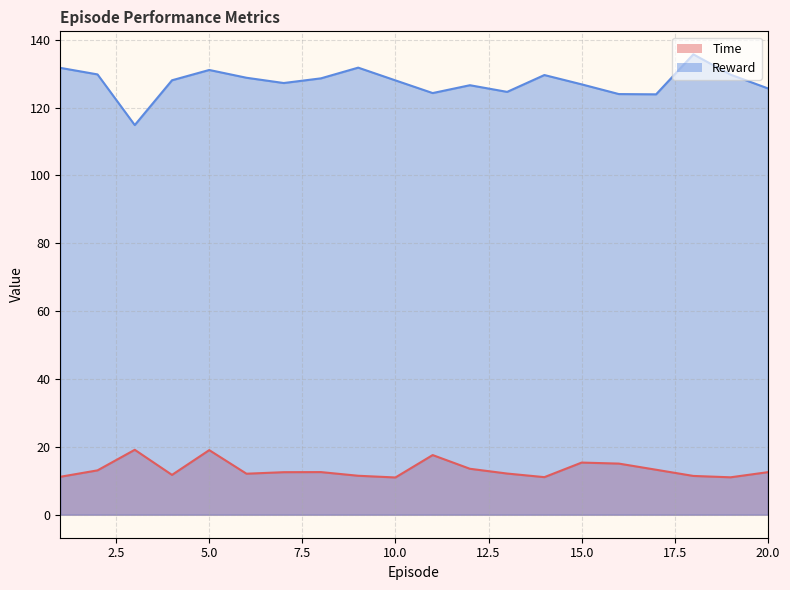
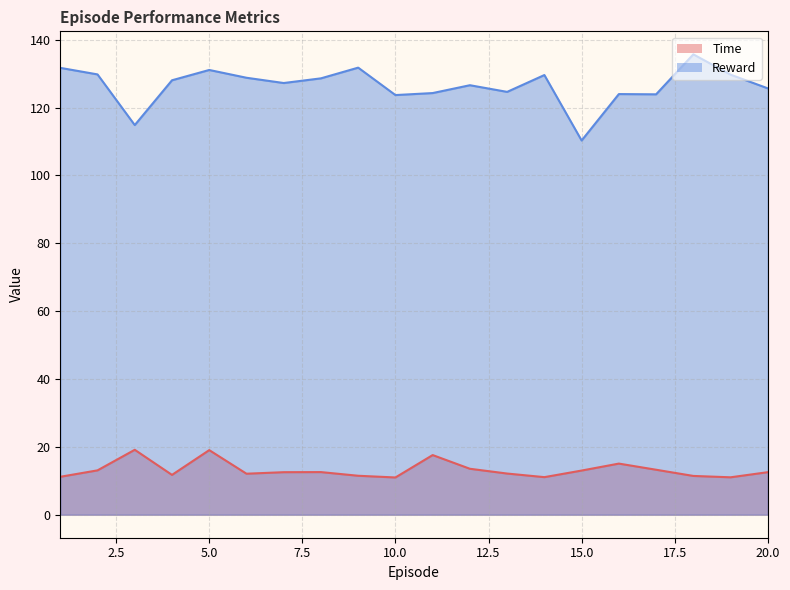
Reward, 10.0: 128 -> 124
Time, 15.0: 15 -> 13
Reward, 15.0: 127 -> 110
